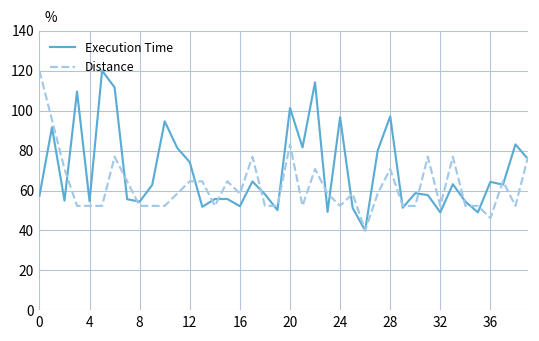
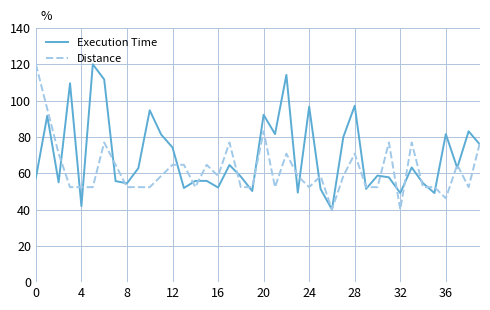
Execution Time, 4: 55 -> 42
Execution Time, 20: 101 -> 92
Distance, 32: 52 -> 40
Execution Time, 36: 64 -> 82
